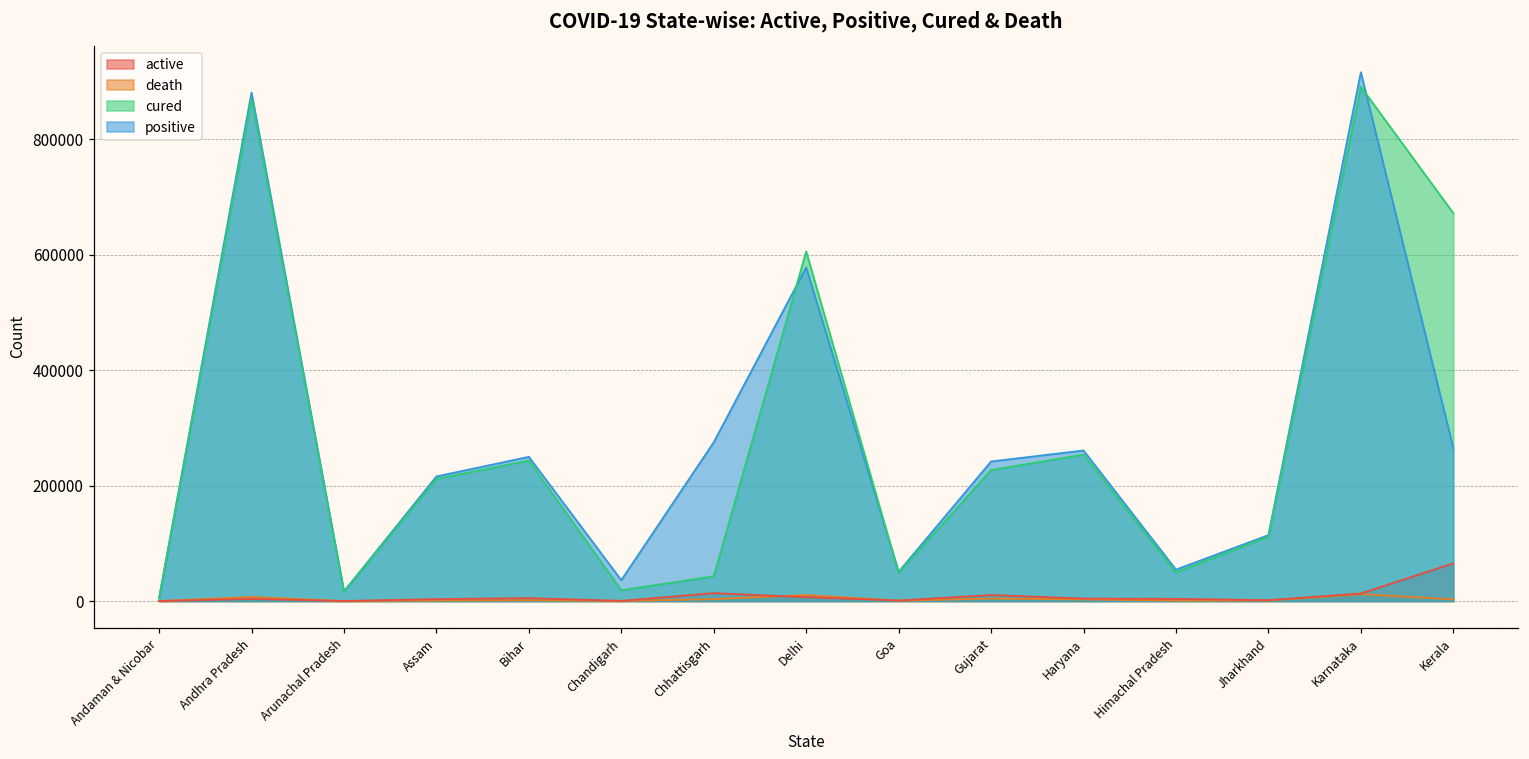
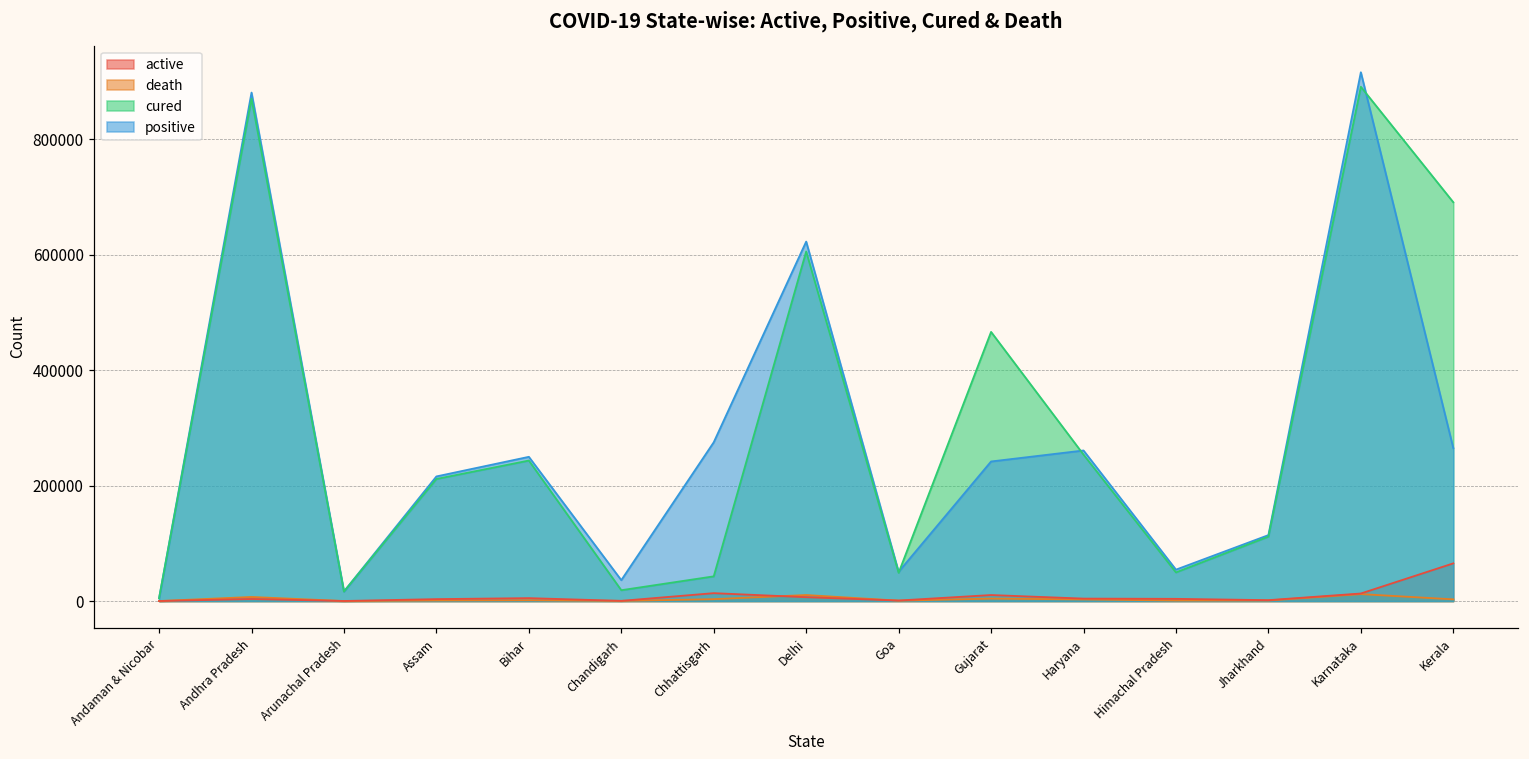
positive, Delhi: 580000 -> 620000
cured, Gujarat: 230000 -> 470000
cured, Kerala: 670000 -> 690000
